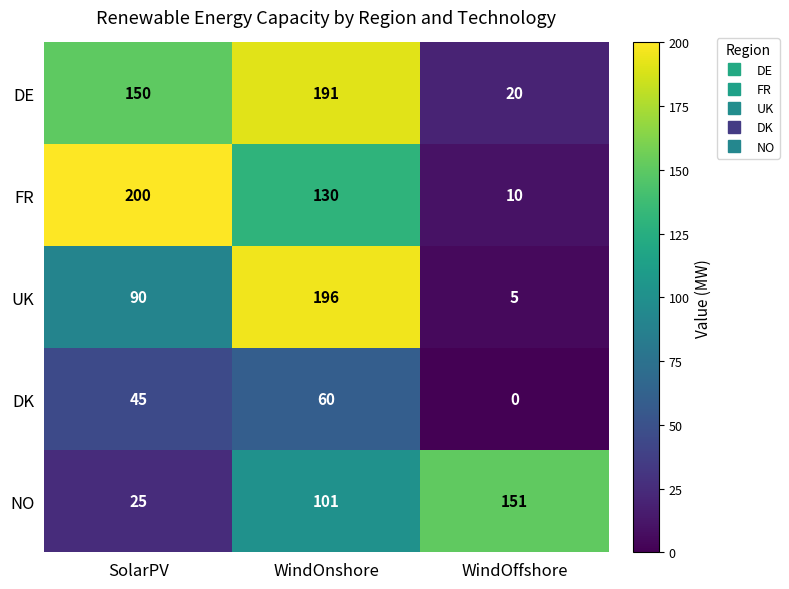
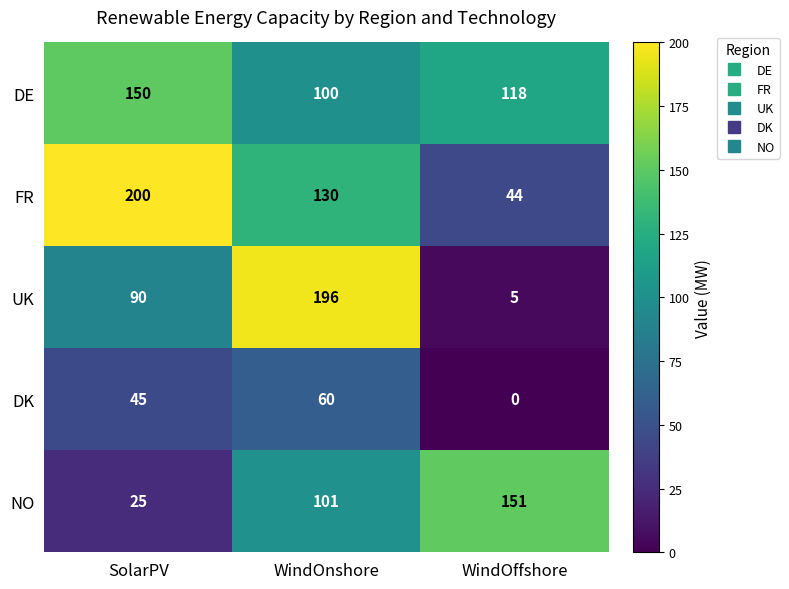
DE, WindOnshore: 191 -> 100
DE, WindOffshore: 20 -> 118
FR, WindOffshore: 10 -> 44
